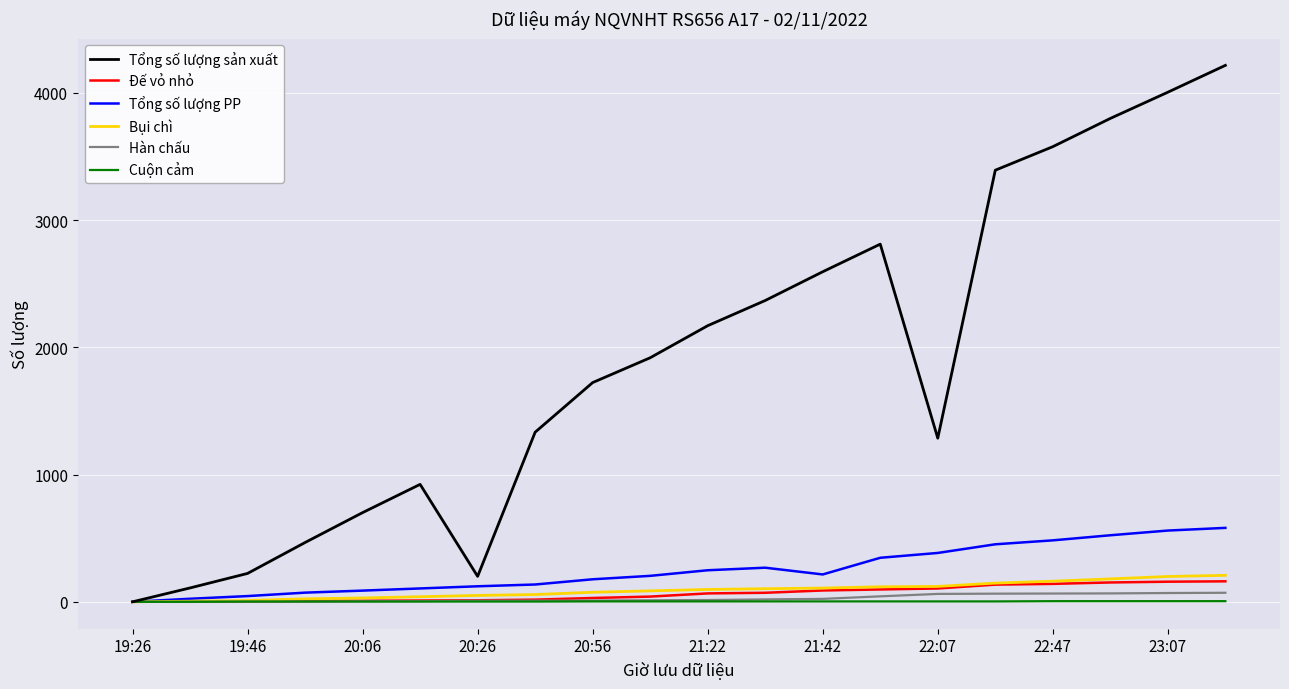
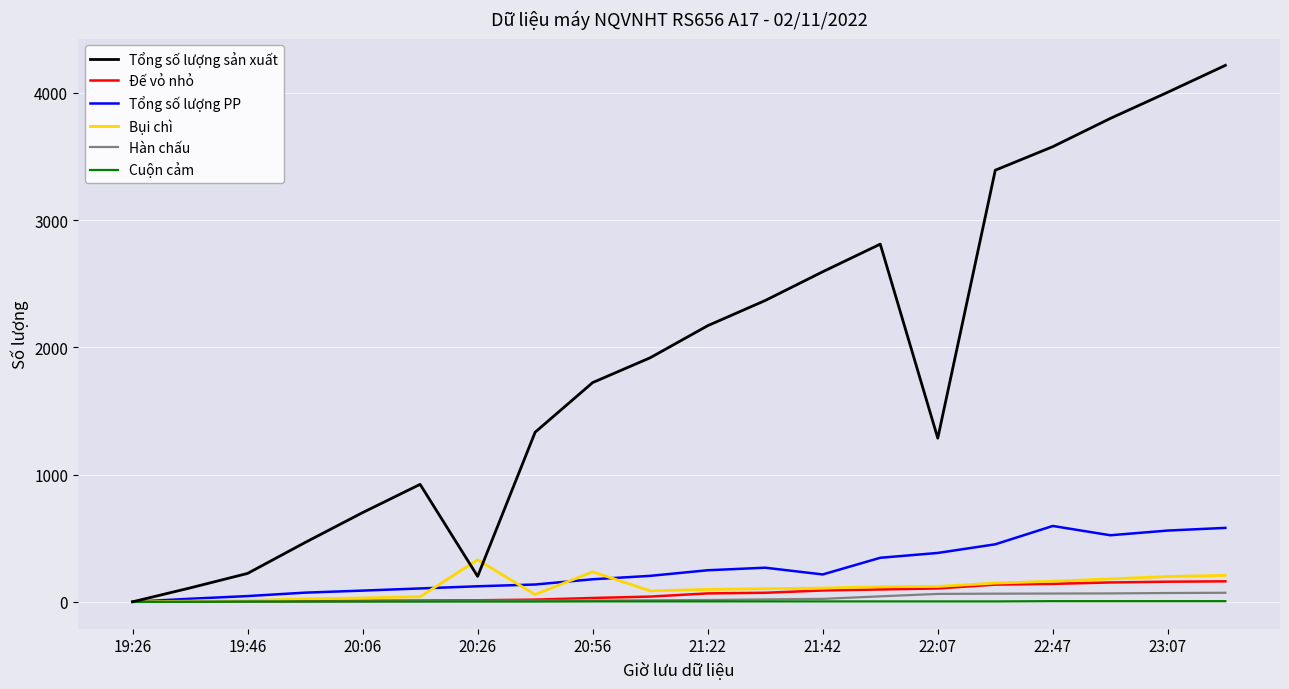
Bụi chì, 20:26: 50 -> 330
Bụi chì, 20:56: 80 -> 240
Tổng số lượng PP, 22:47: 480 -> 600
